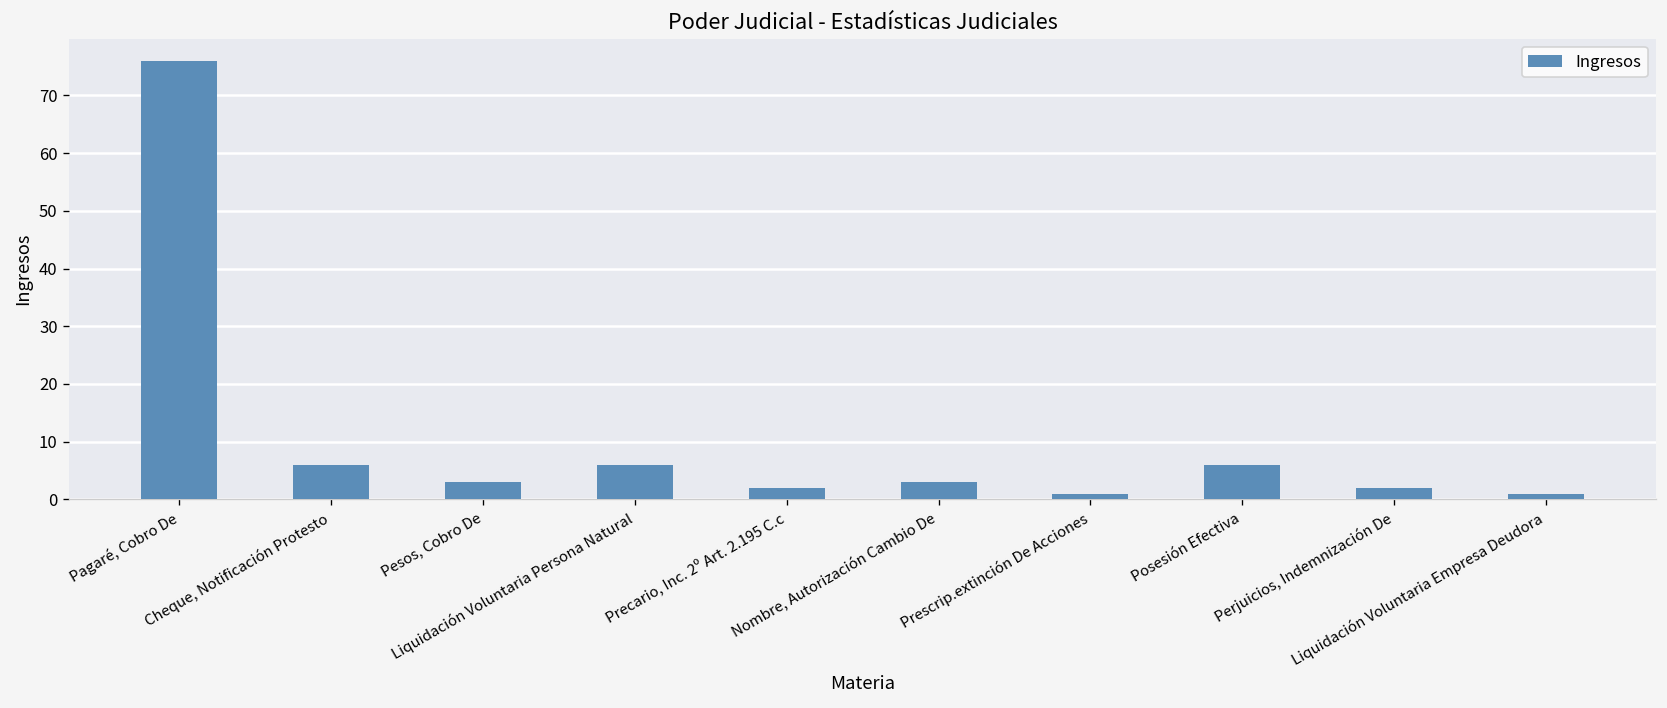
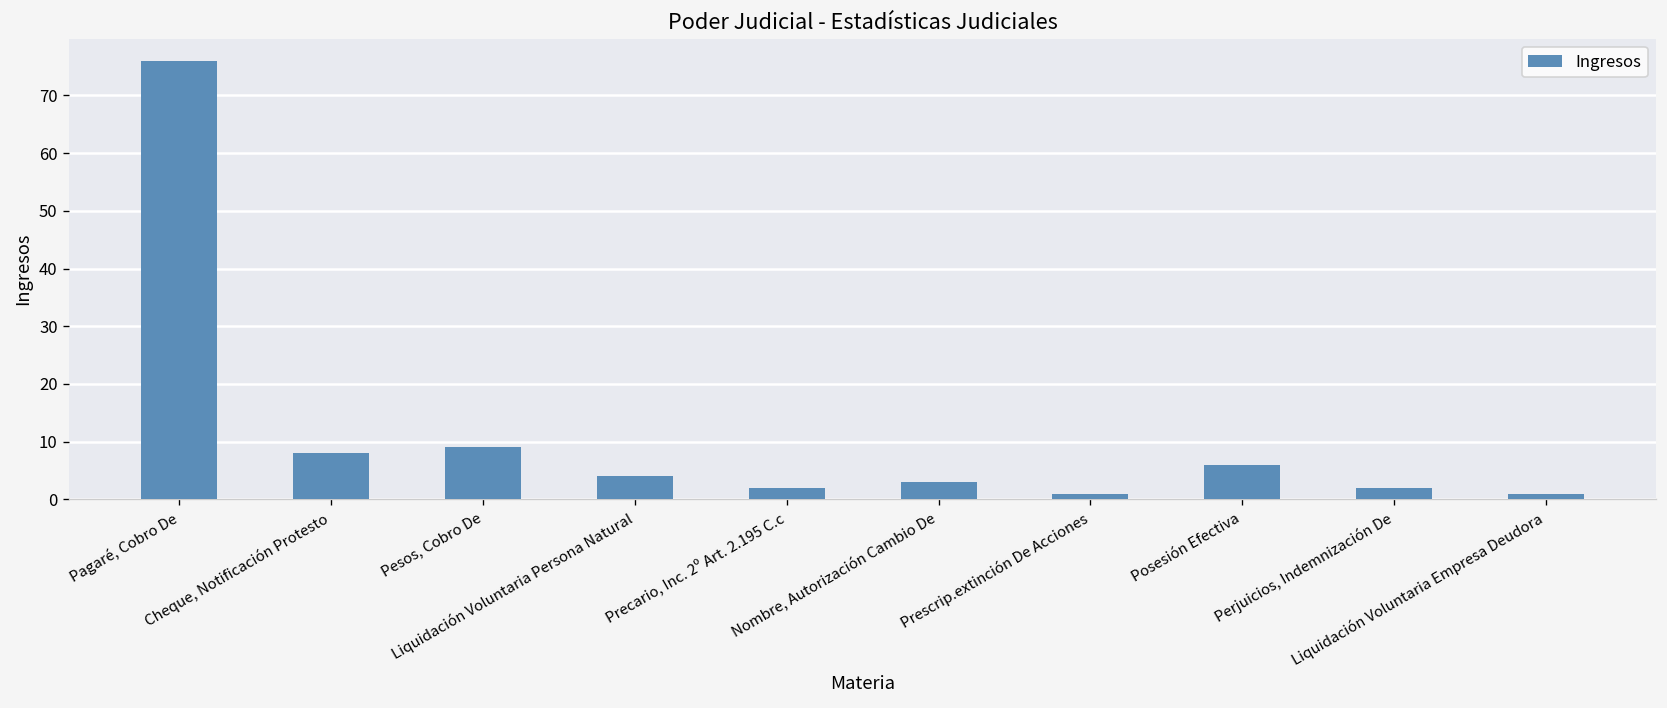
Cheque, Notificación Protesto: 6 -> 8
Pesos, Cobro De: 3 -> 9
Liquidación Voluntaria Persona Natural: 6 -> 4
